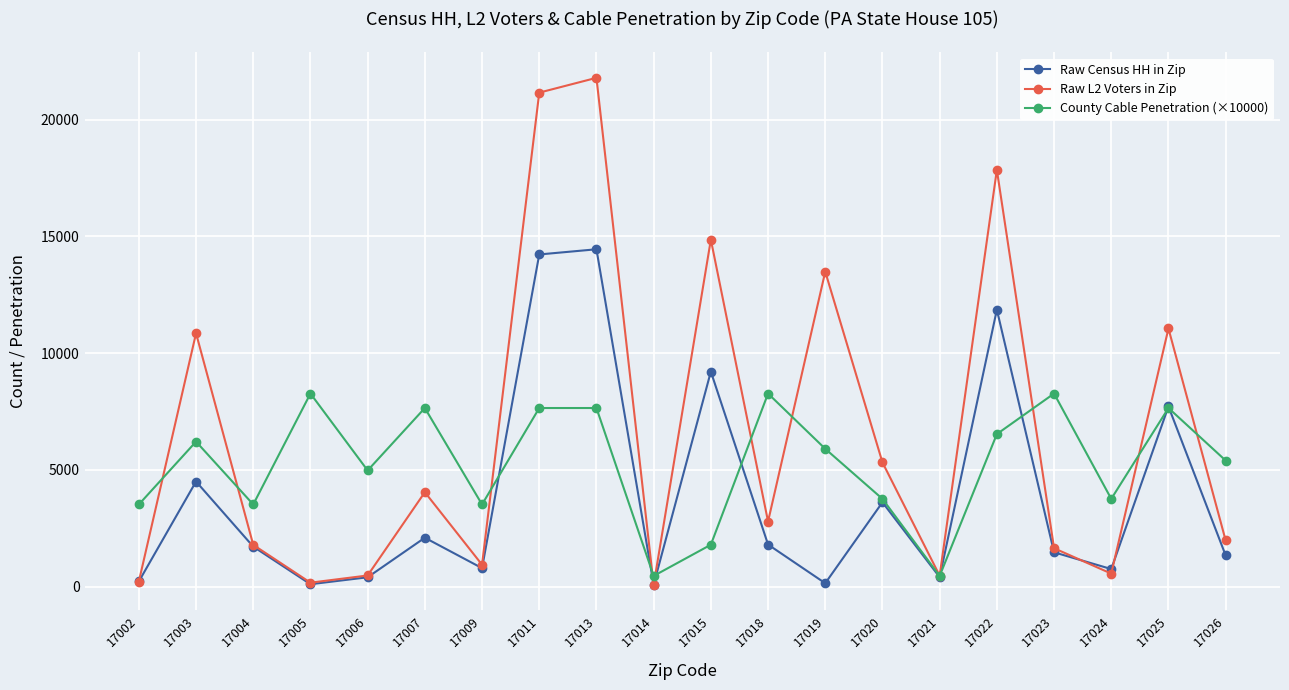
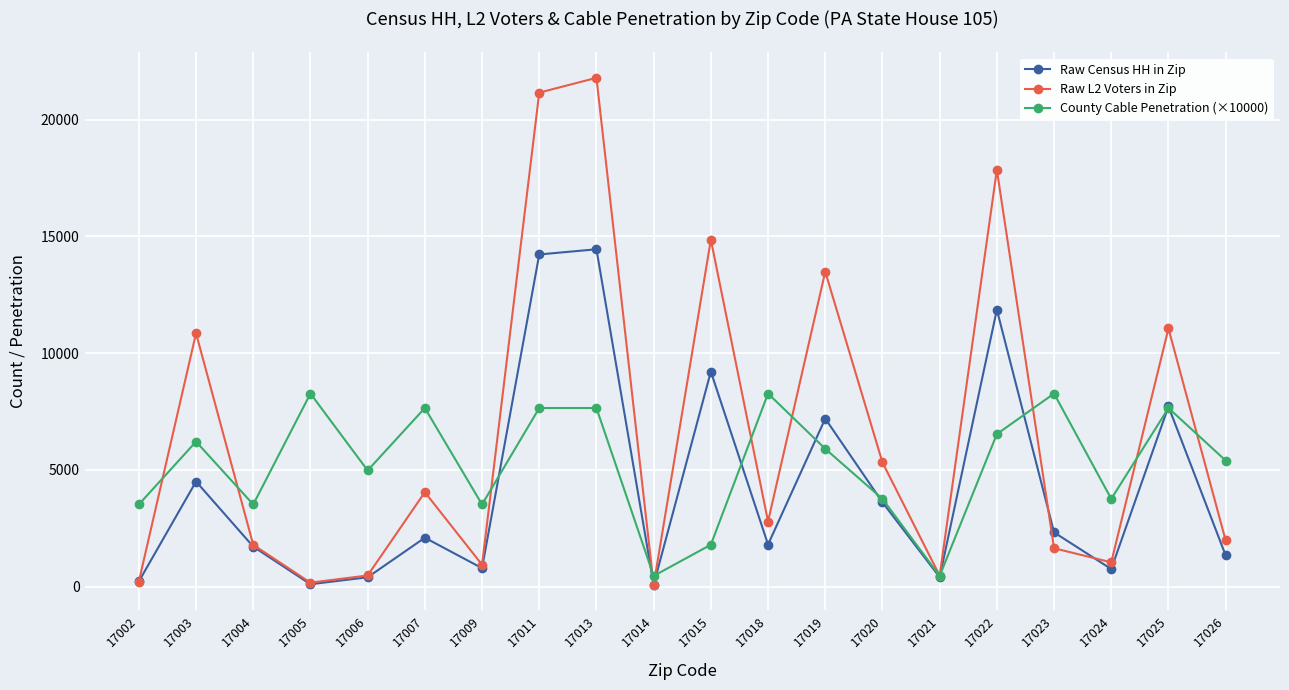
Raw Census HH in Zip, 17019: 200 -> 7200
Raw Census HH in Zip, 17023: 1500 -> 2300
Raw L2 Voters in Zip, 17024: 600 -> 1000
